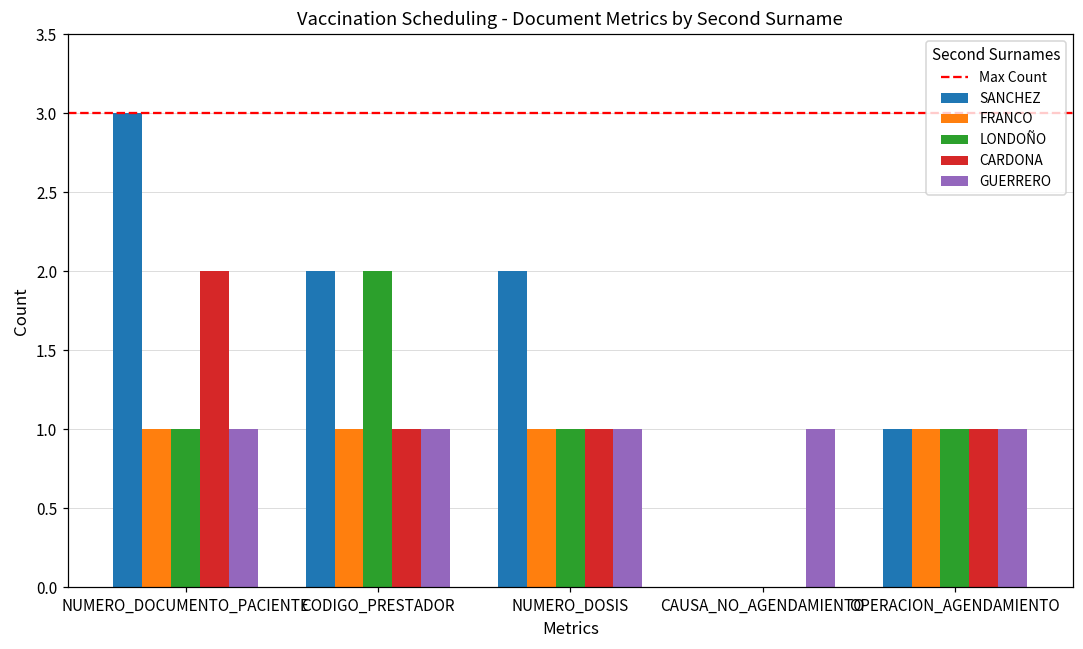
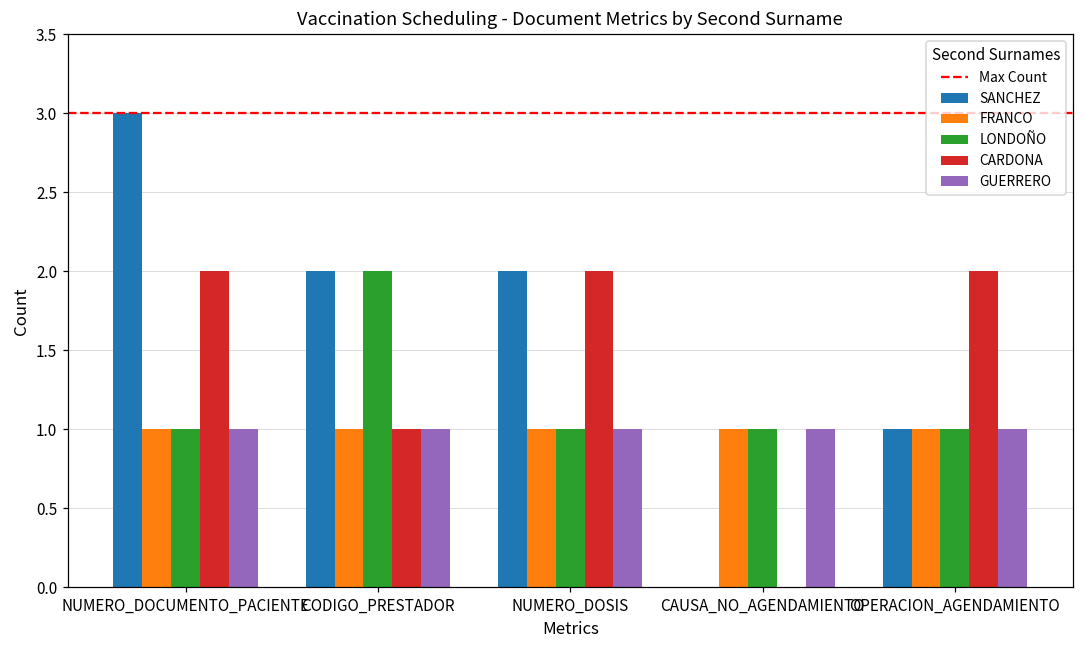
CARDONA, NUMERO_DOSIS: 1 -> 2
FRANCO, CAUSA_NO_AGENDAMIENTO: 0 -> 1
LONDOÑO, CAUSA_NO_AGENDAMIENTO: 0 -> 1
CARDONA, OPERACION_AGENDAMIENTO: 1 -> 2
